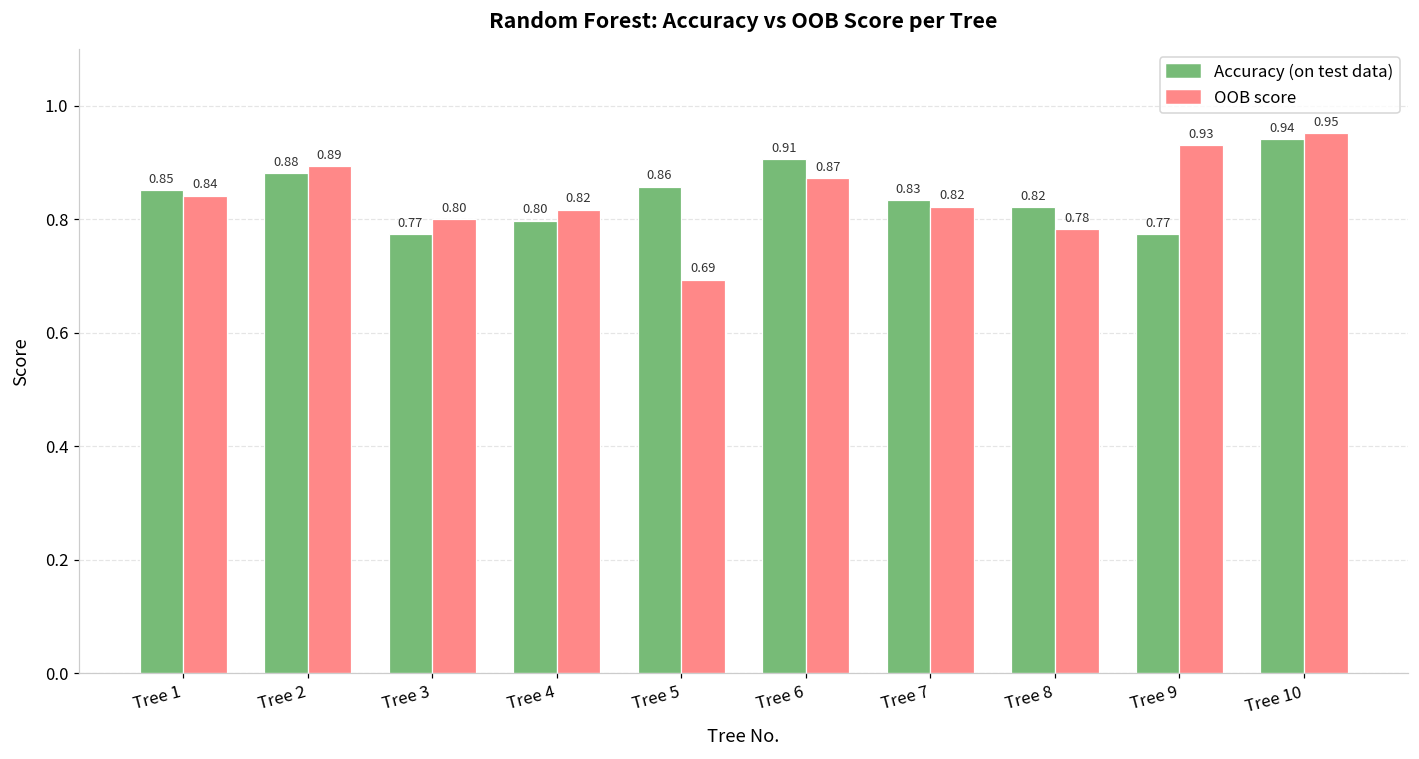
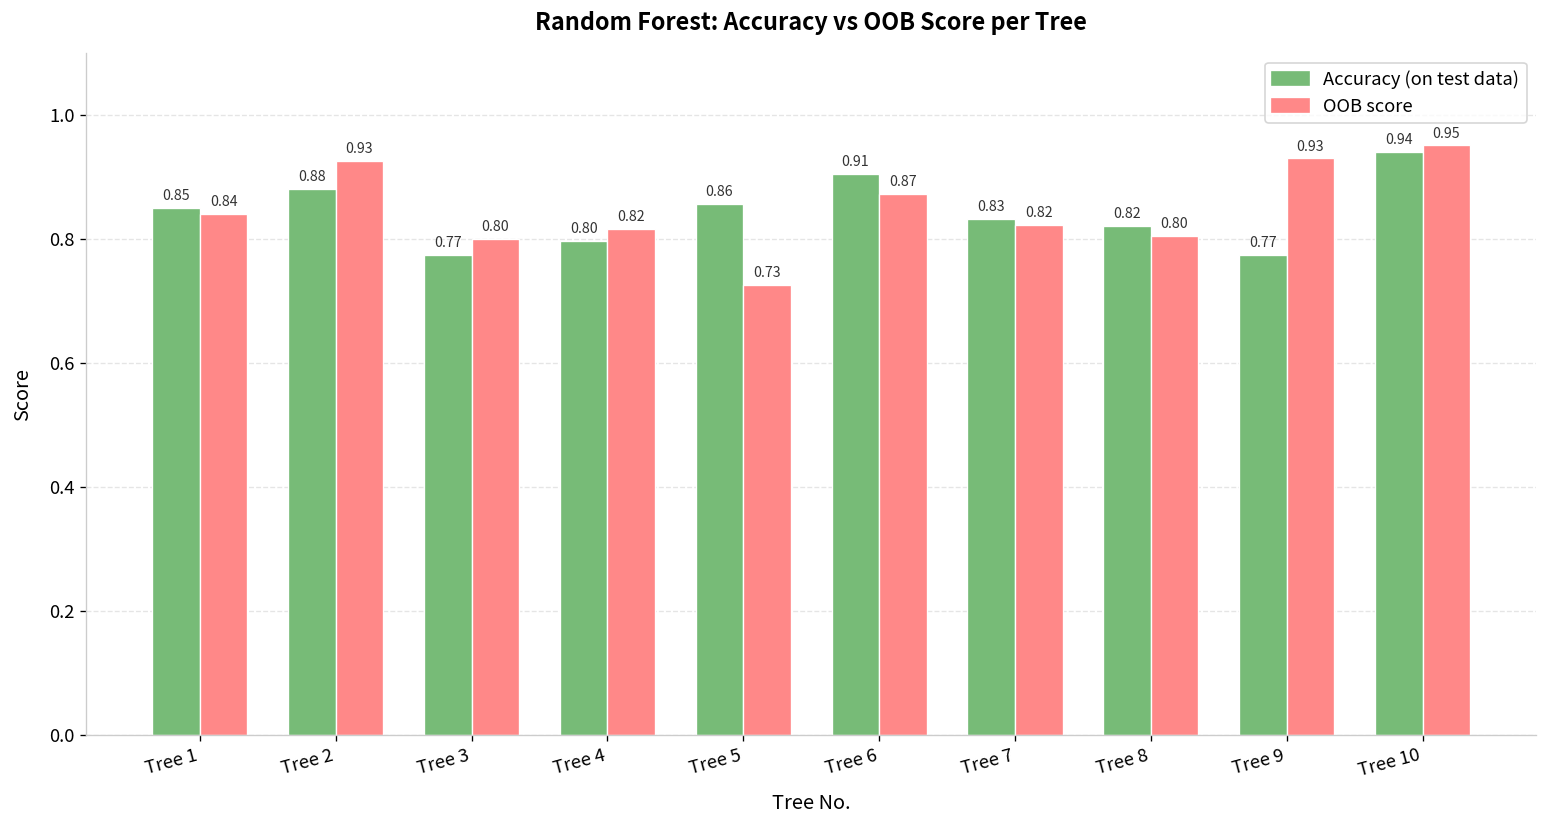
OOB score, Tree 2: 0.89 -> 0.93
OOB score, Tree 5: 0.69 -> 0.73
OOB score, Tree 8: 0.78 -> 0.80
